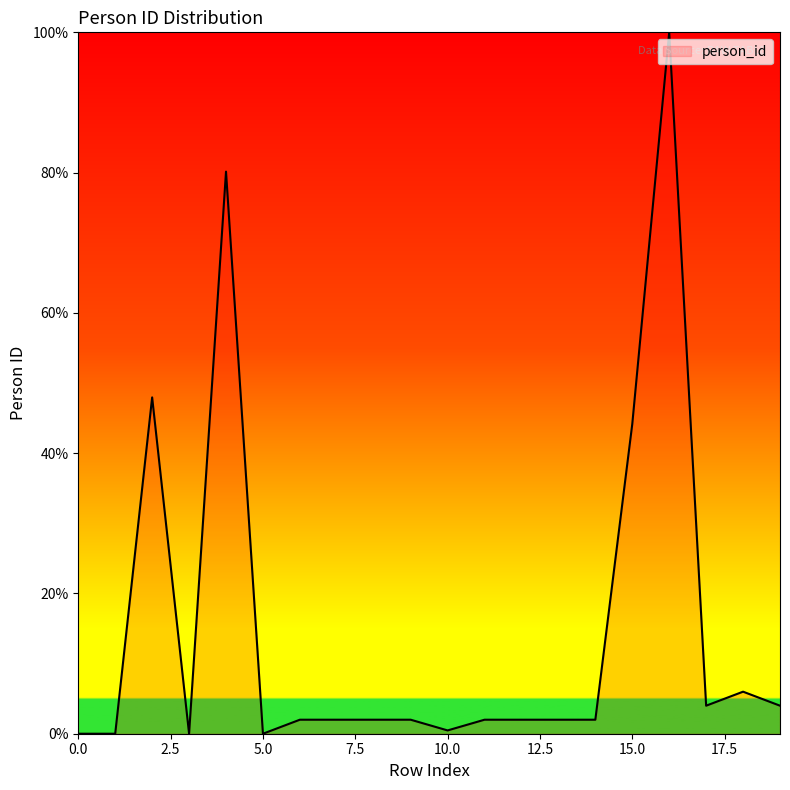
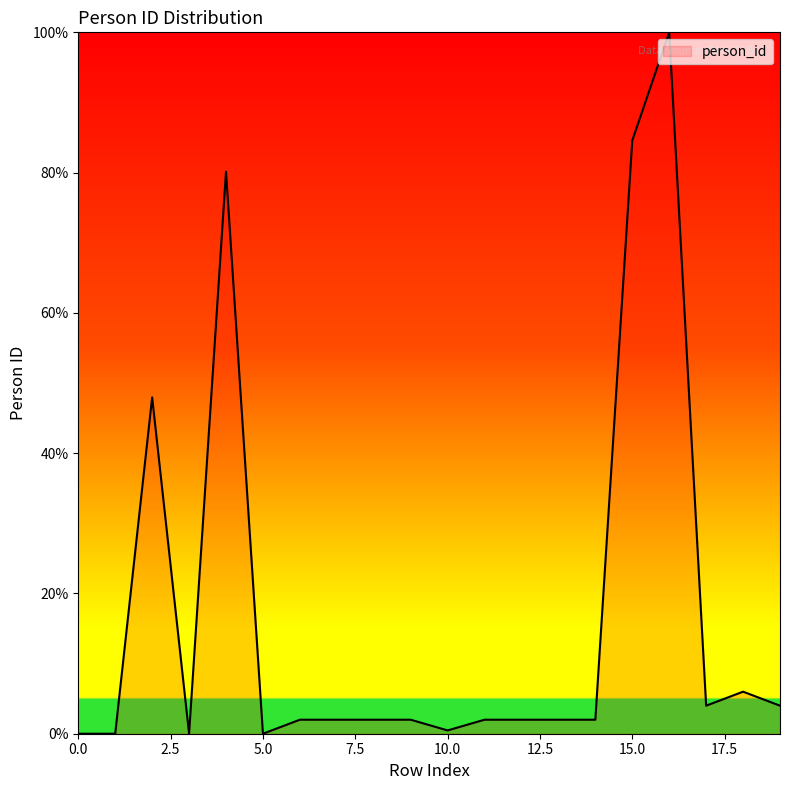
15.0: 44% -> 85%
